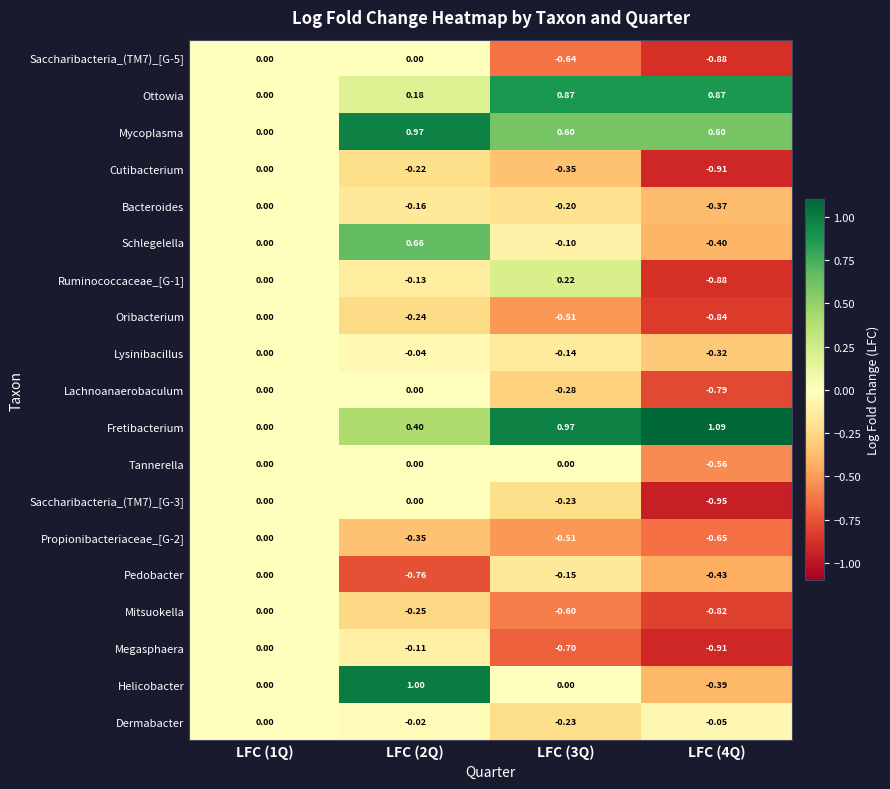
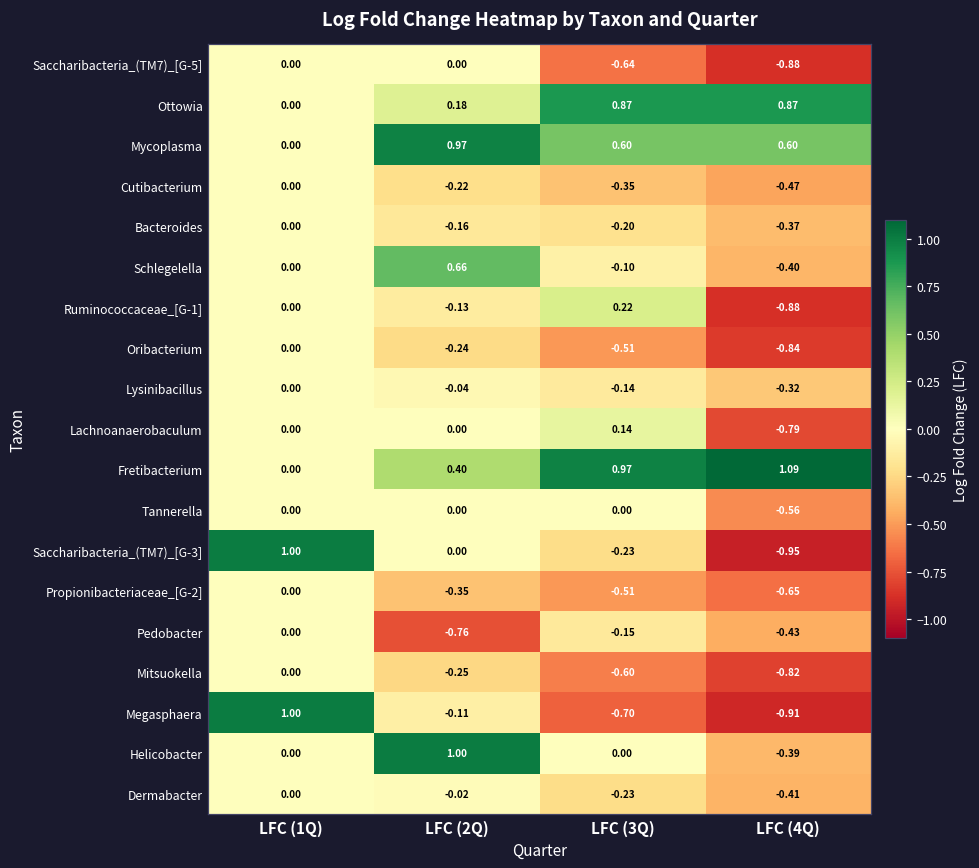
Cutibacterium, LFC (4Q): -0.91 -> -0.47
Lachnoanaerobaculum, LFC (3Q): -0.28 -> 0.14
Saccharibacteria_(TM7)_[G-3], LFC (1Q): 0.00 -> 1.00
Megasphaera, LFC (1Q): 0.00 -> 1.00
Dermabacter, LFC (4Q): -0.05 -> -0.41
